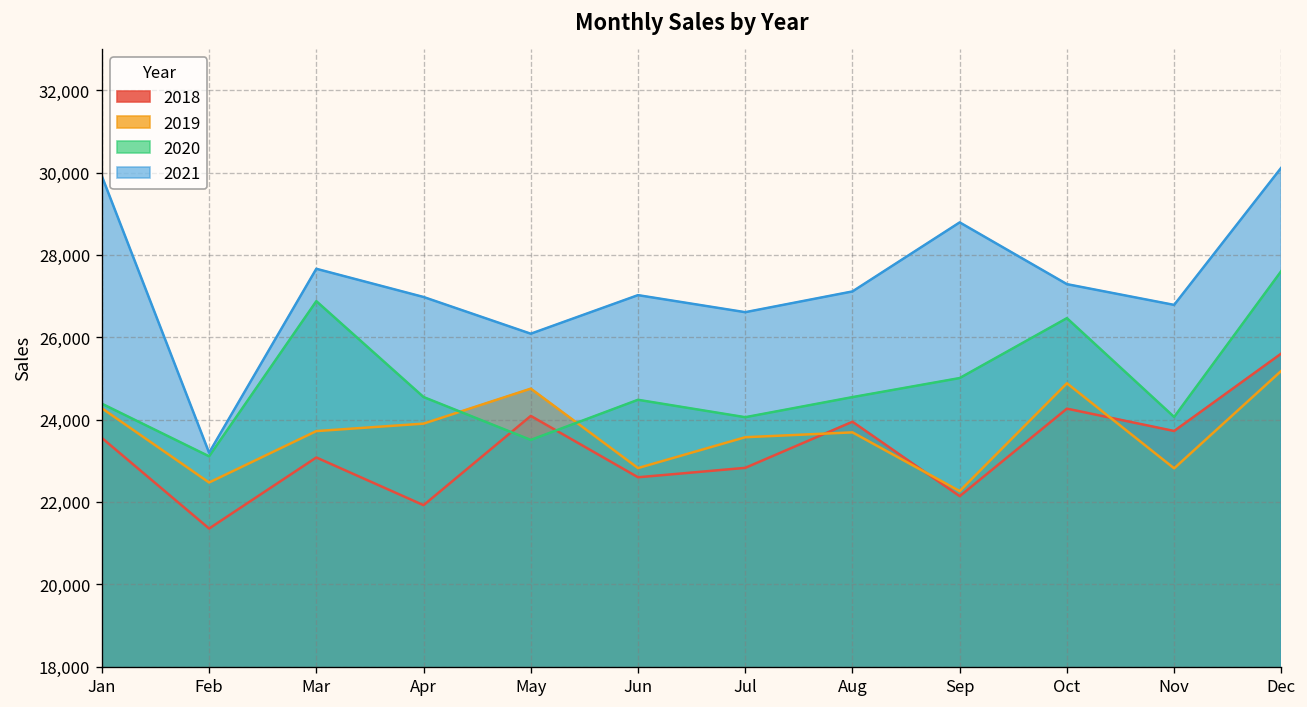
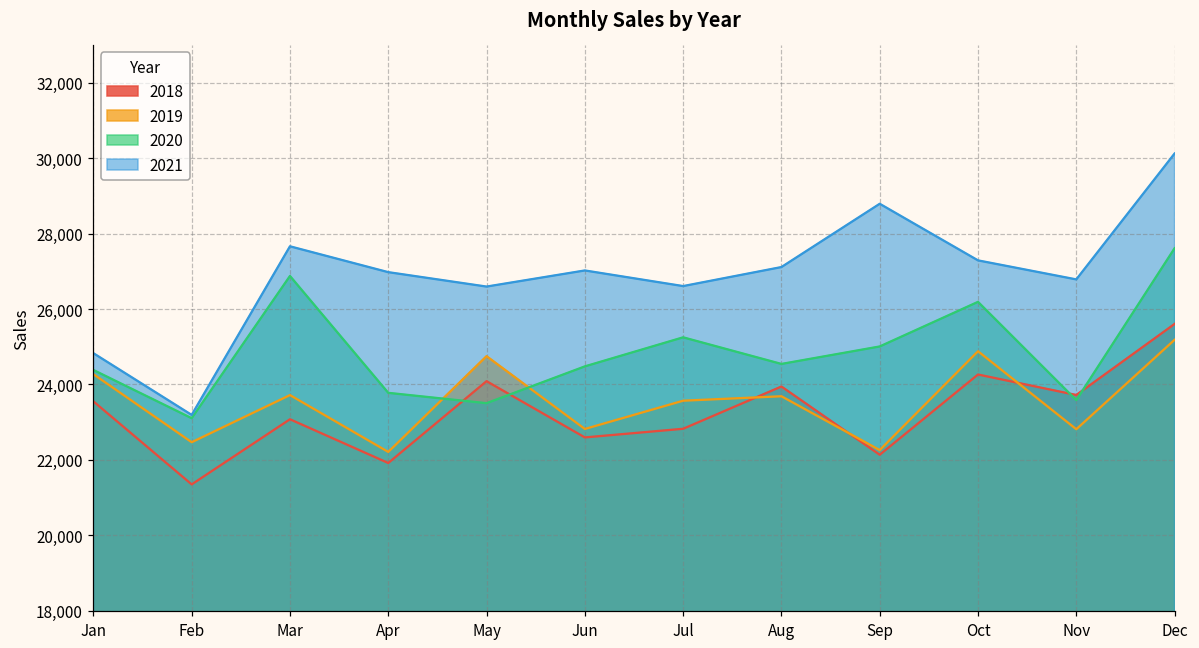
2021, Jan: 29,900 -> 24,800
2019, Apr: 23,900 -> 22,200
2020, Apr: 24,500 -> 23,800
2021, May: 26,100 -> 26,600
2020, Jul: 24,100 -> 25,200
2020, Oct: 26,500 -> 26,200
2020, Nov: 24,100 -> 23,600
